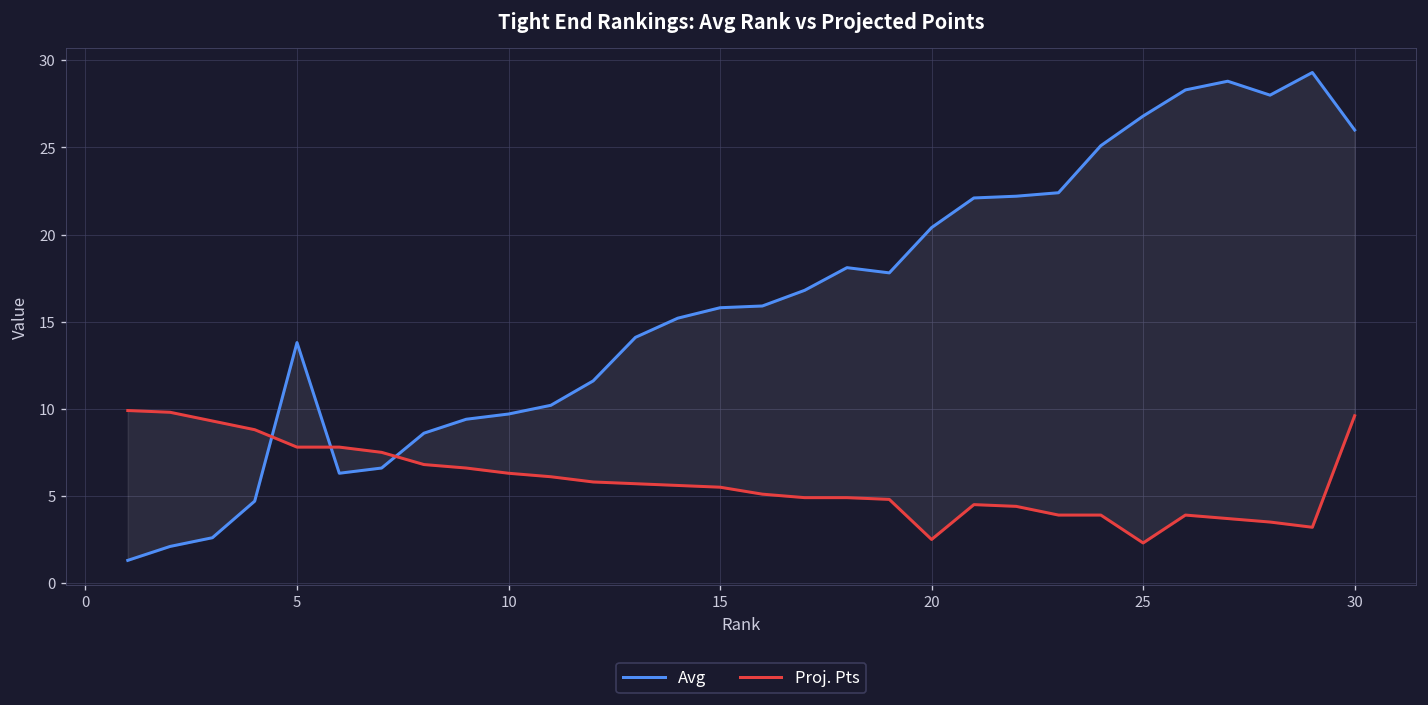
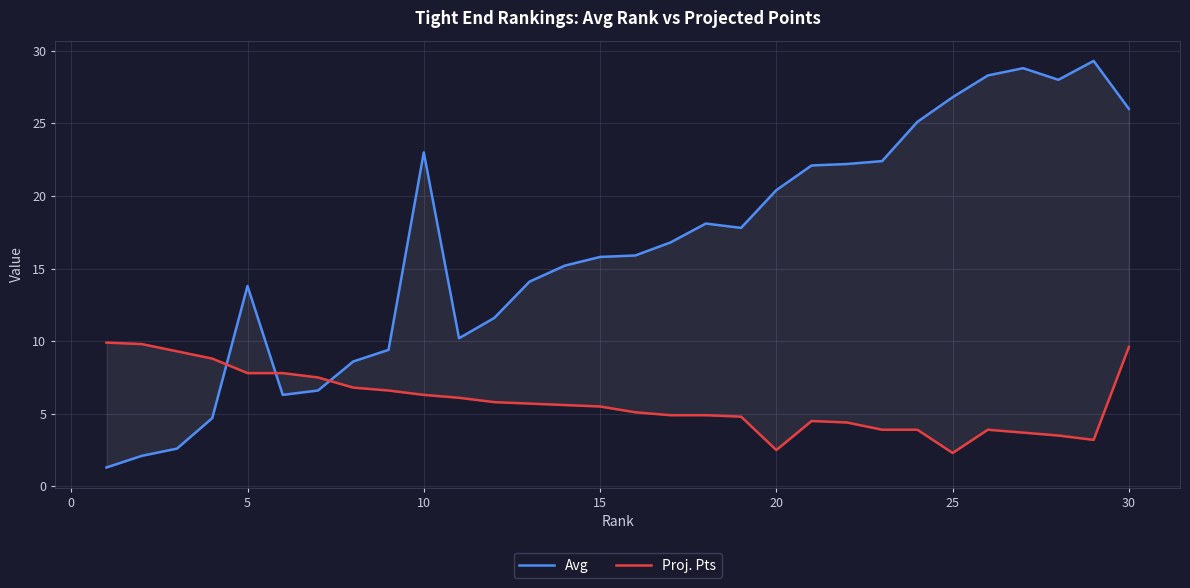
Avg, 10: 9.7 -> 23.0
